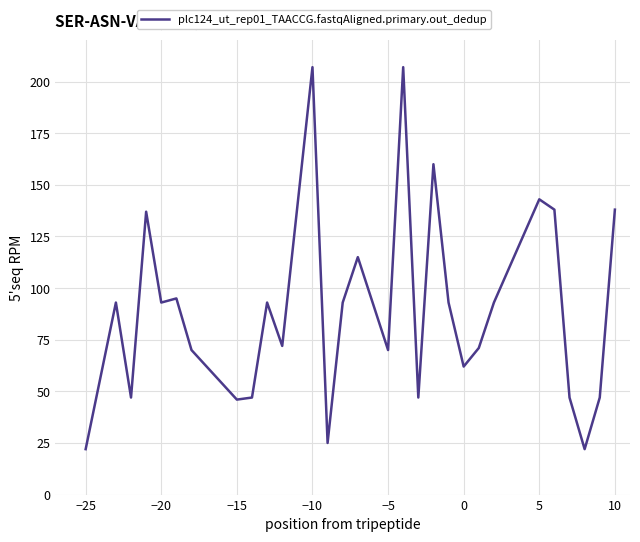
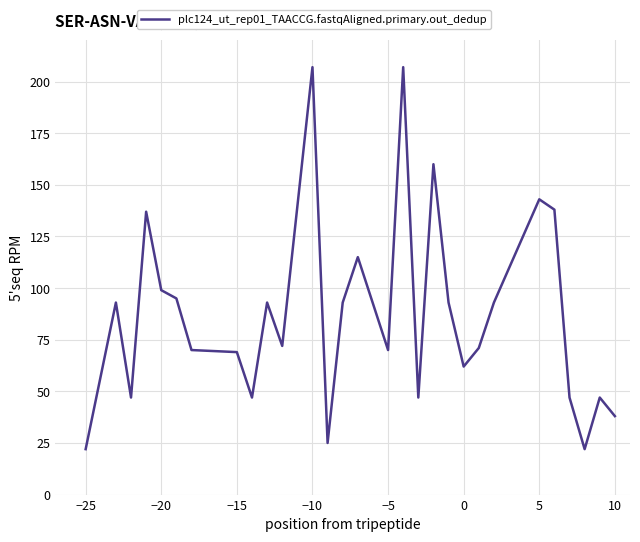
−20: 93 -> 99
−15: 46 -> 69
10: 138 -> 38
